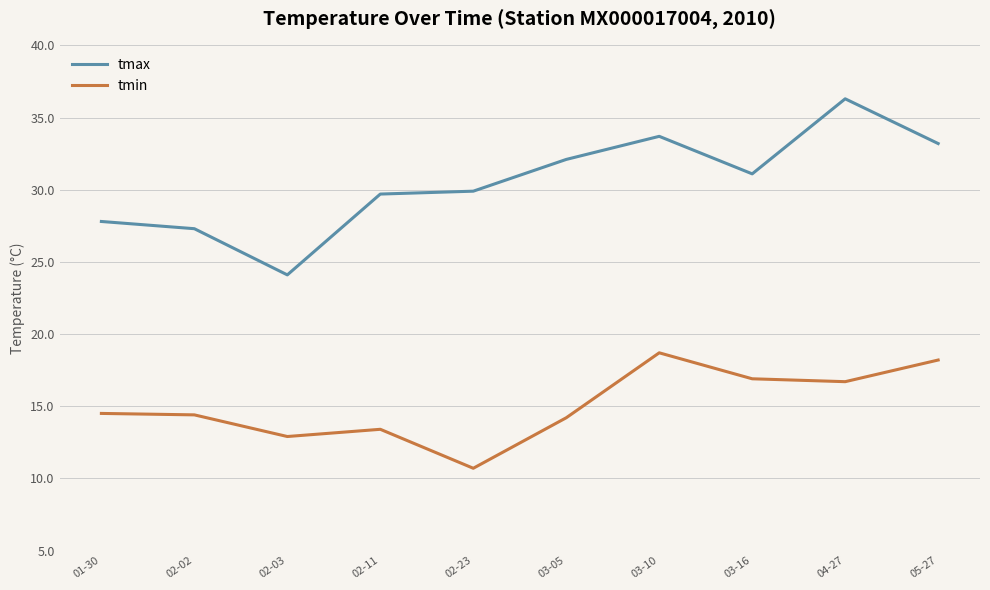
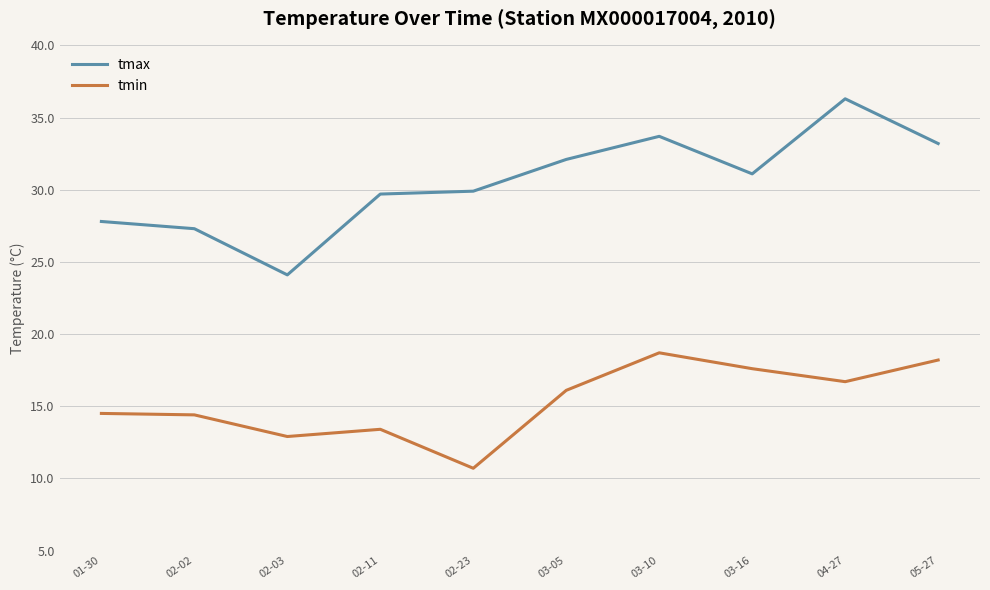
tmin, 03-05: 14.2 -> 16.1
tmin, 03-16: 16.9 -> 17.6
